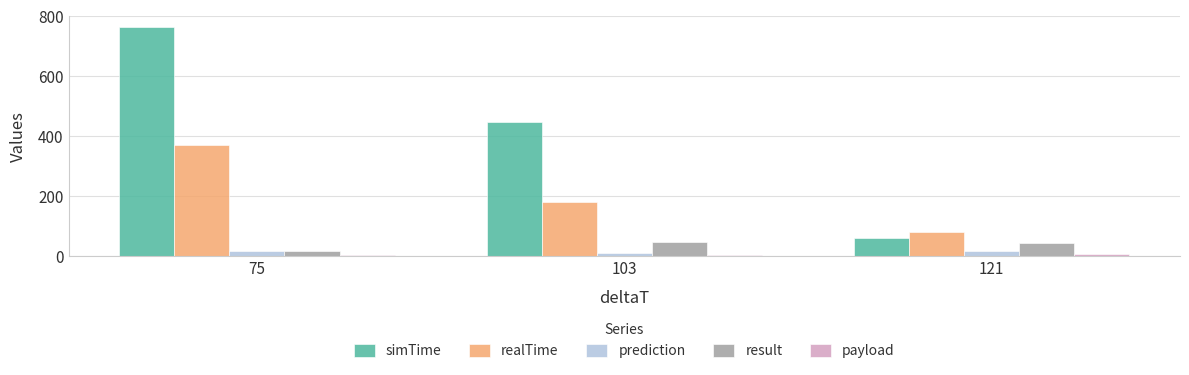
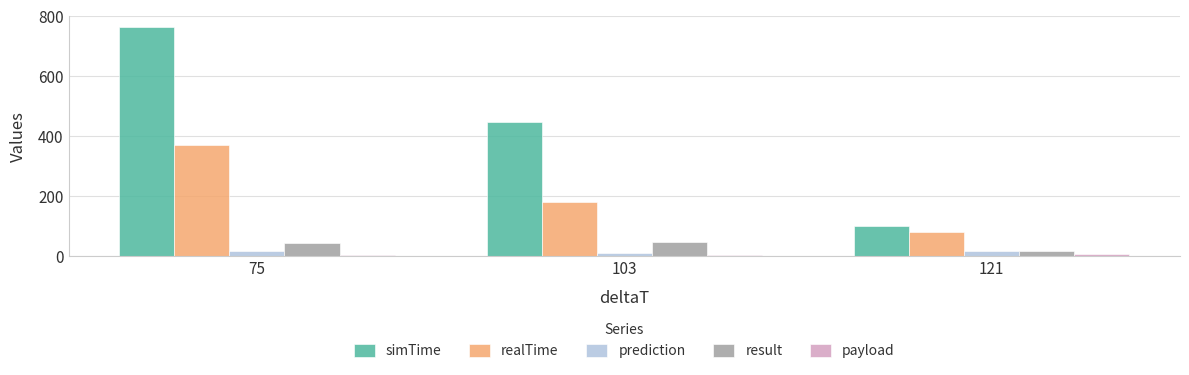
result, 75: 20 -> 40
simTime, 121: 60 -> 100
result, 121: 50 -> 20
